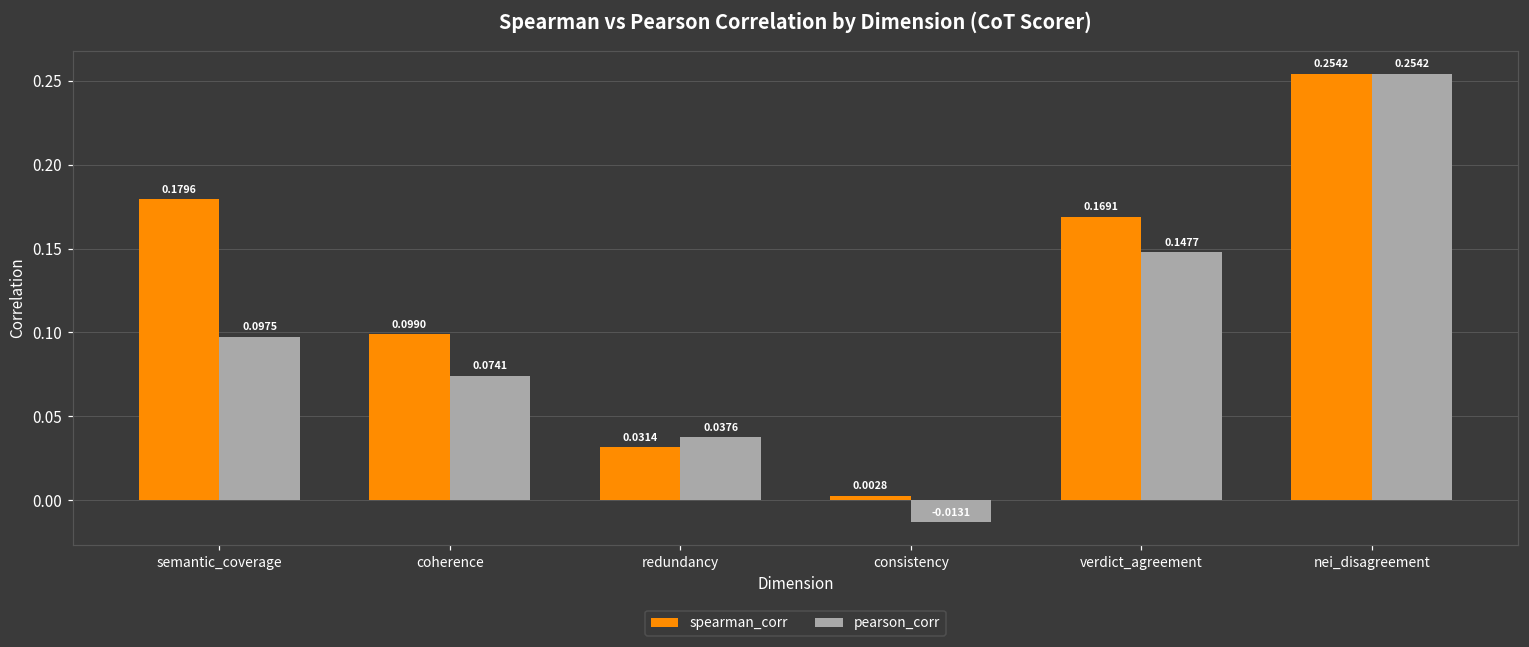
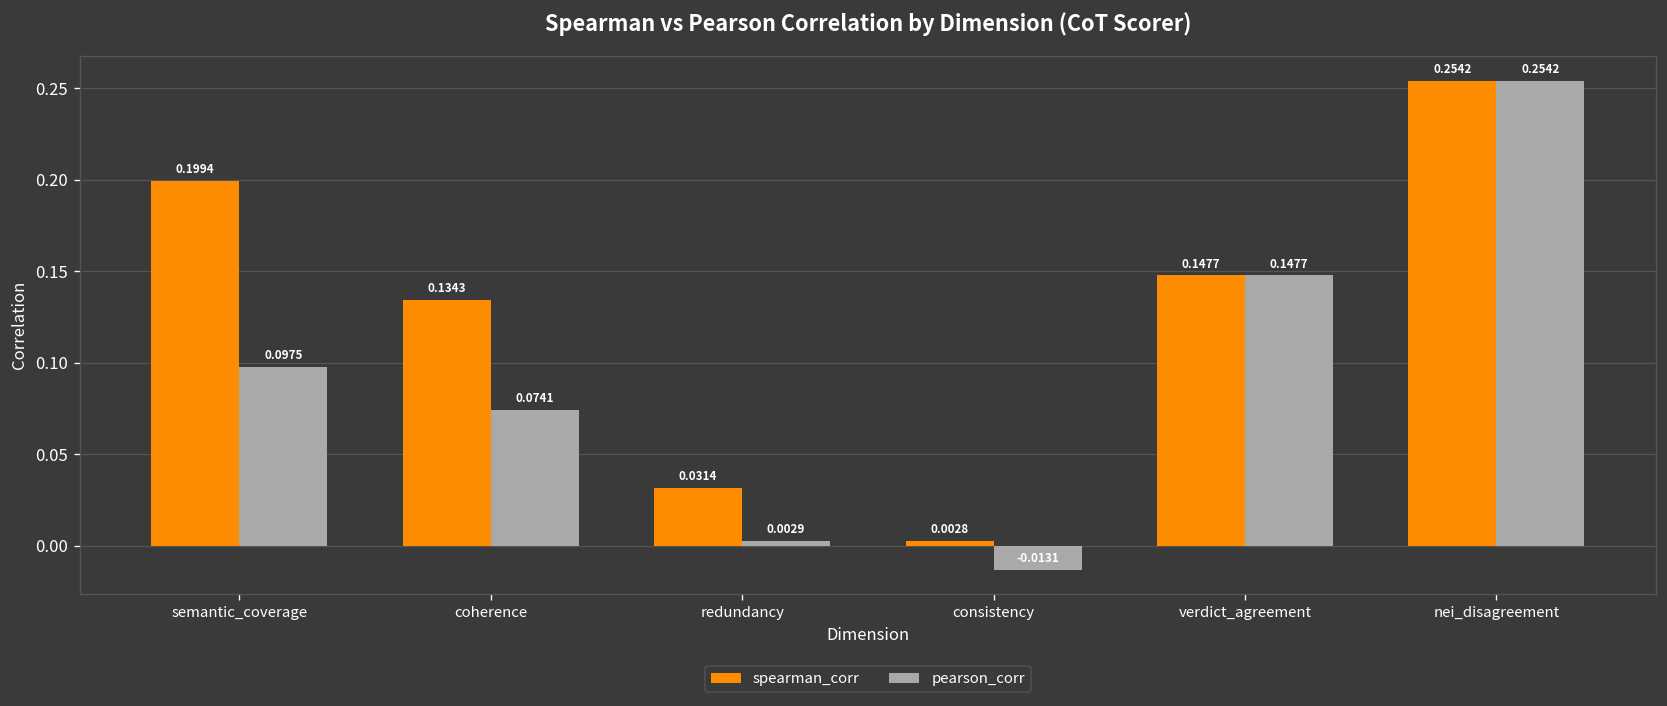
spearman_corr, semantic_coverage: 0.1796 -> 0.1994
spearman_corr, coherence: 0.0990 -> 0.1343
pearson_corr, redundancy: 0.0376 -> 0.0029
spearman_corr, verdict_agreement: 0.1691 -> 0.1477
